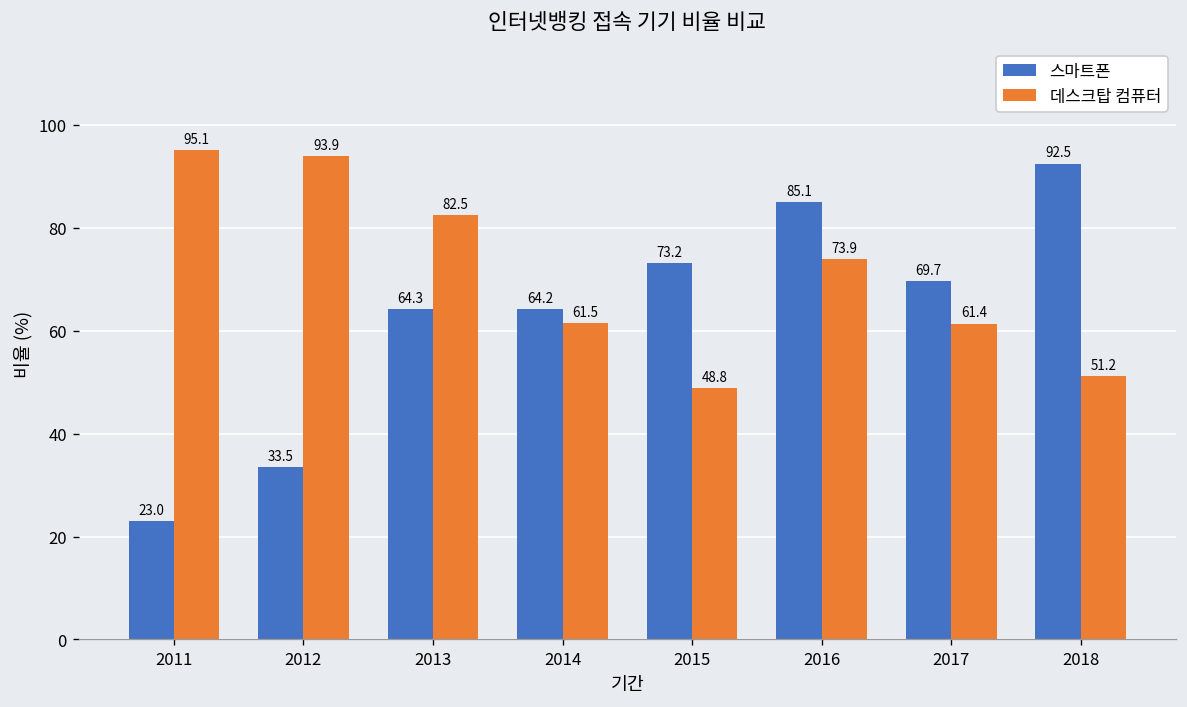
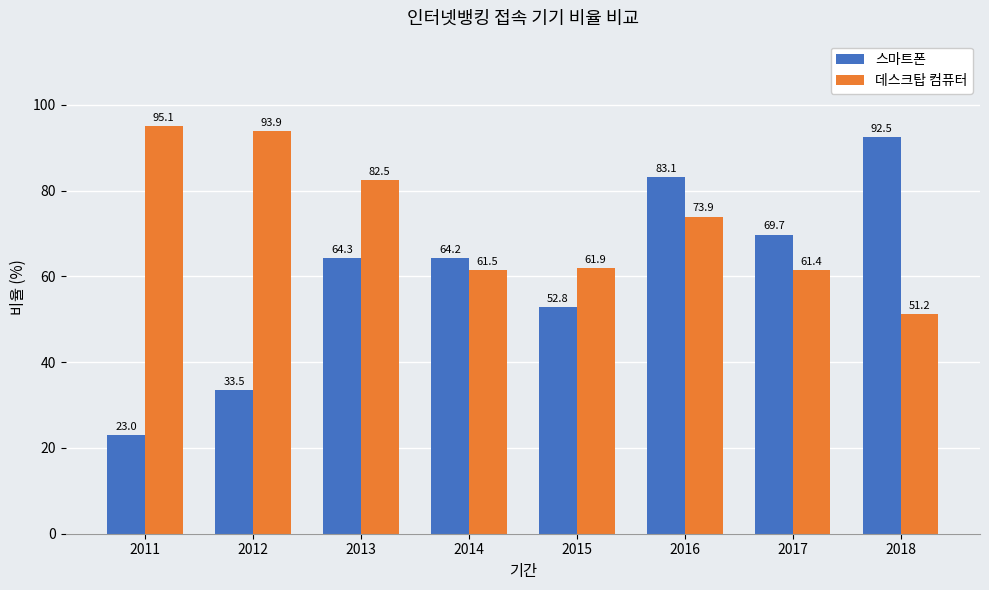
스마트폰, 2015: 73.2 -> 52.8
데스크탑 컴퓨터, 2015: 48.8 -> 61.9
스마트폰, 2016: 85.1 -> 83.1
